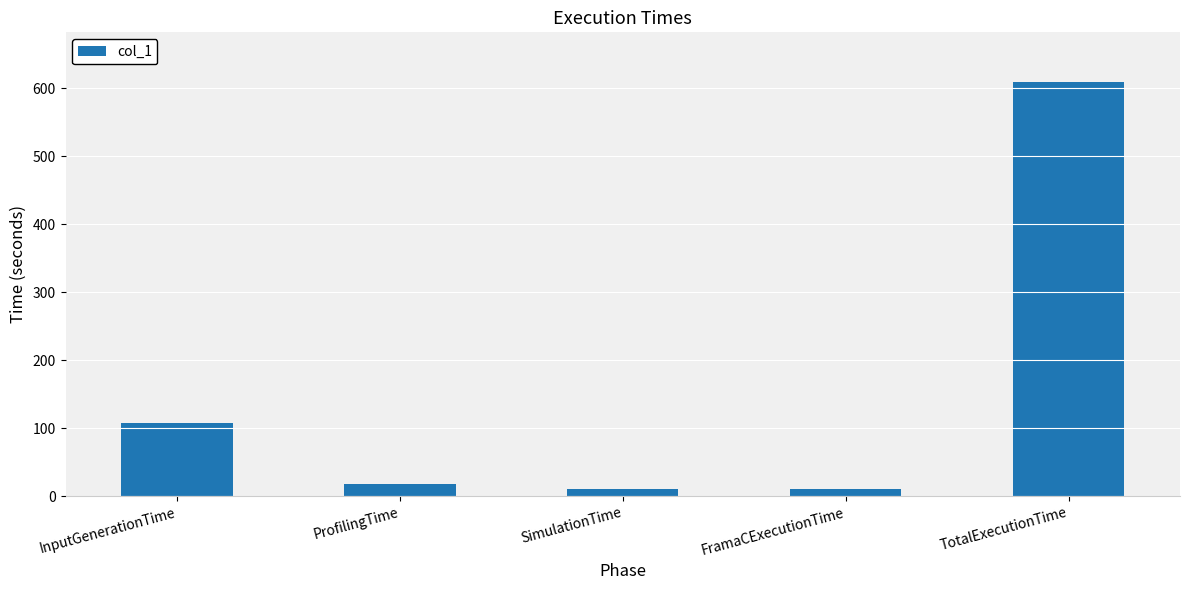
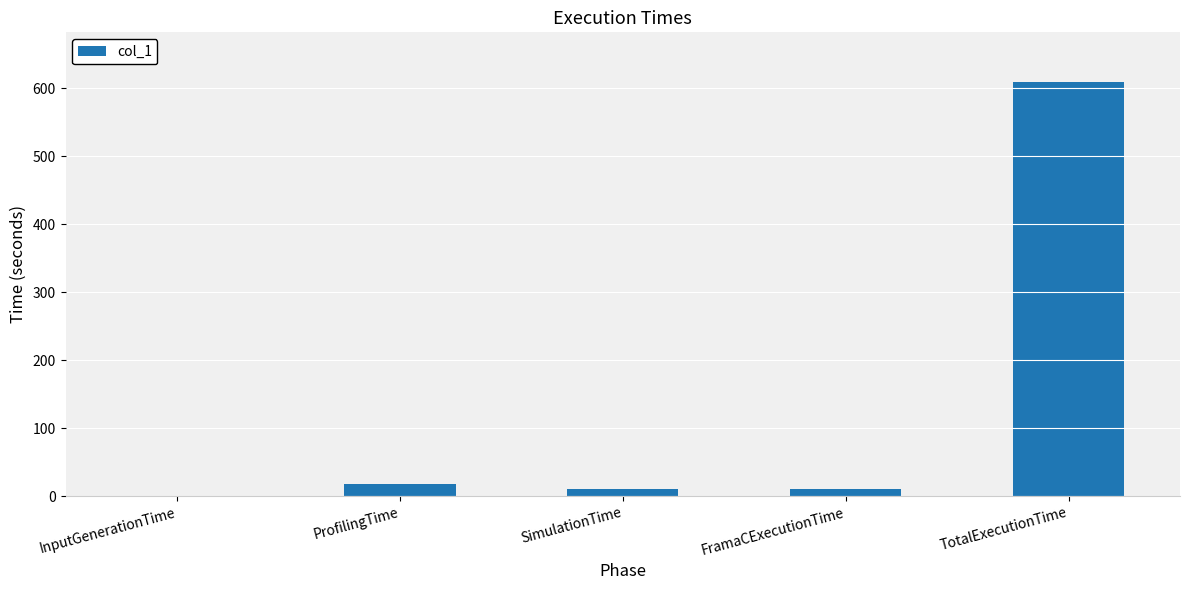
InputGenerationTime: 110 -> 0
